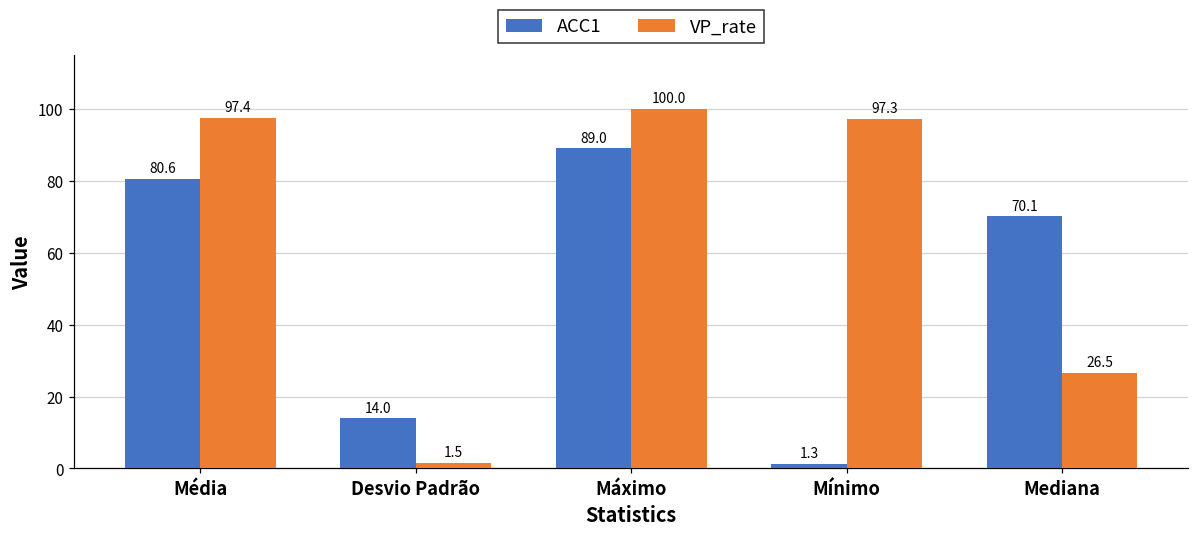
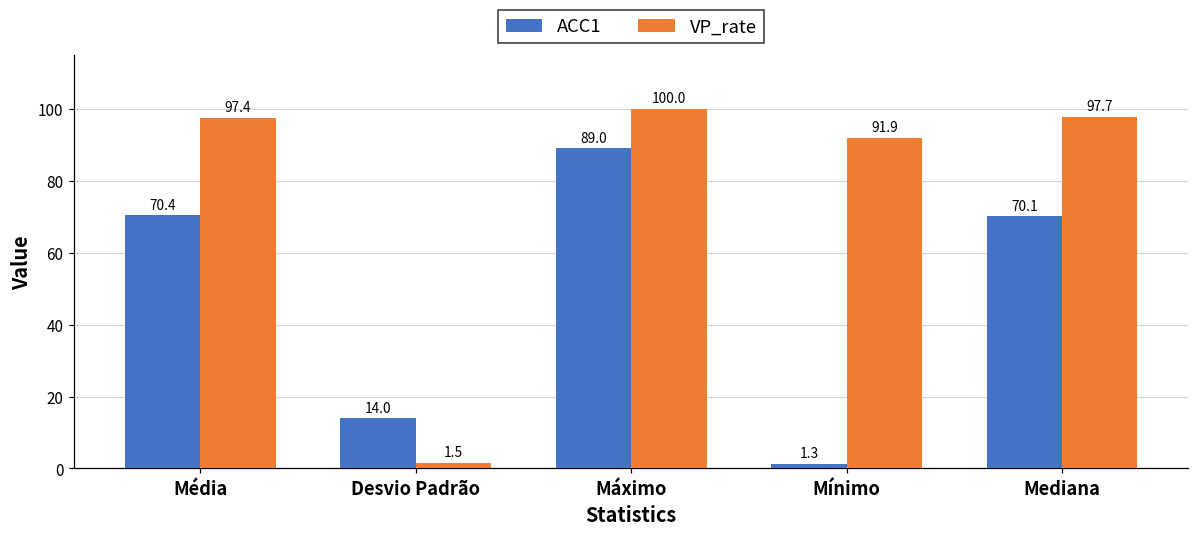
ACC1, Média: 80.6 -> 70.4
VP_rate, Mínimo: 97.3 -> 91.9
VP_rate, Mediana: 26.5 -> 97.7
